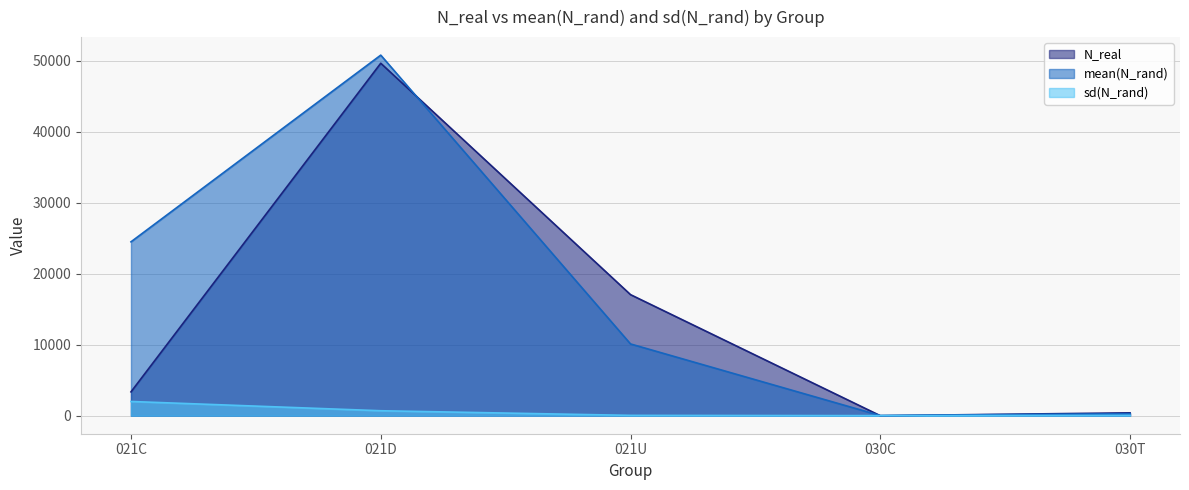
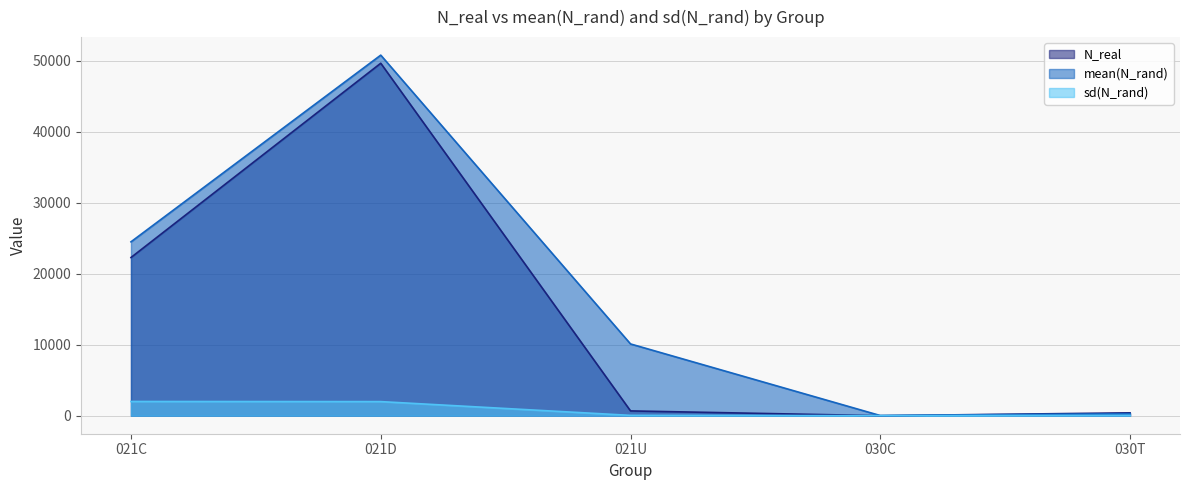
N_real, 021C: 3000 -> 22000
sd(N_rand), 021D: 1000 -> 2000
N_real, 021U: 17000 -> 1000
